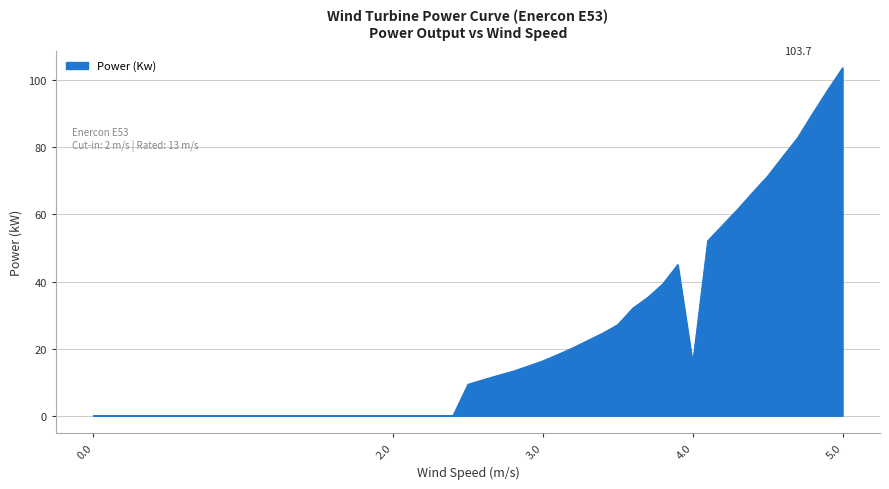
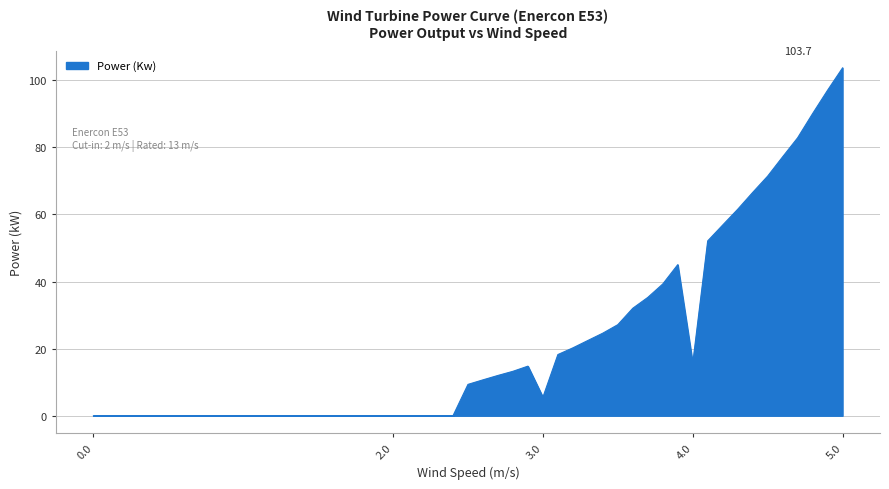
3.0: 16 -> 6
